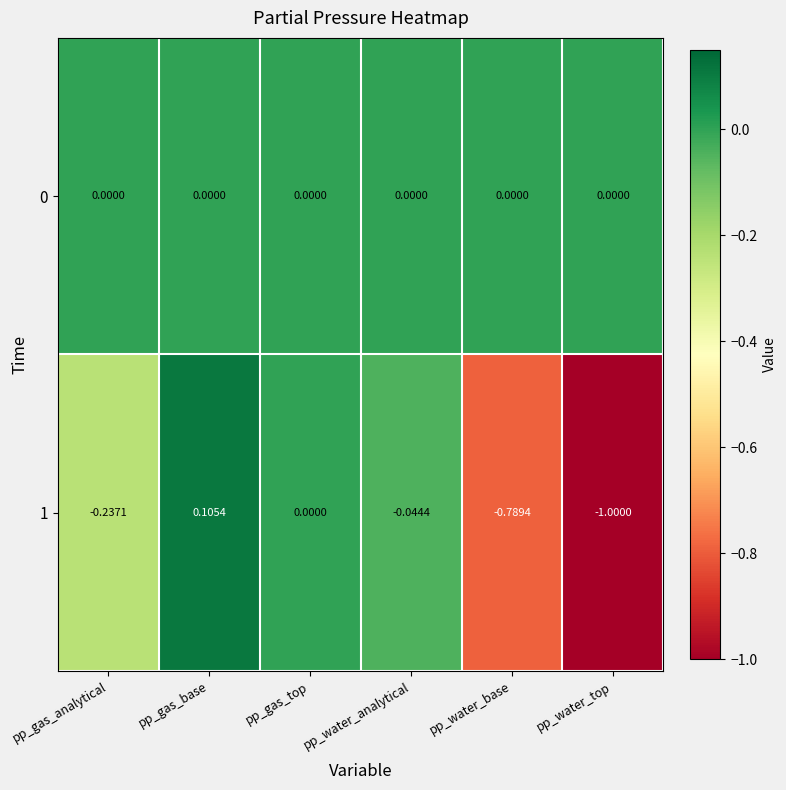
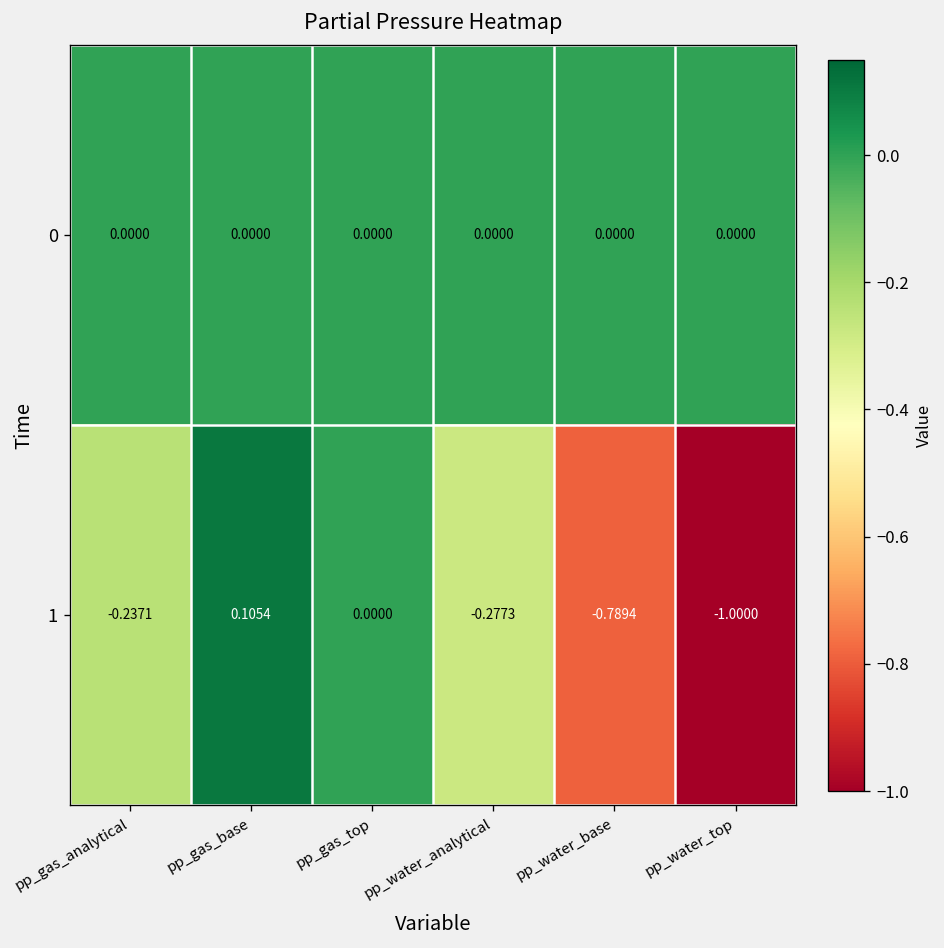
1, pp_water_analytical: -0.0444 -> -0.2773
